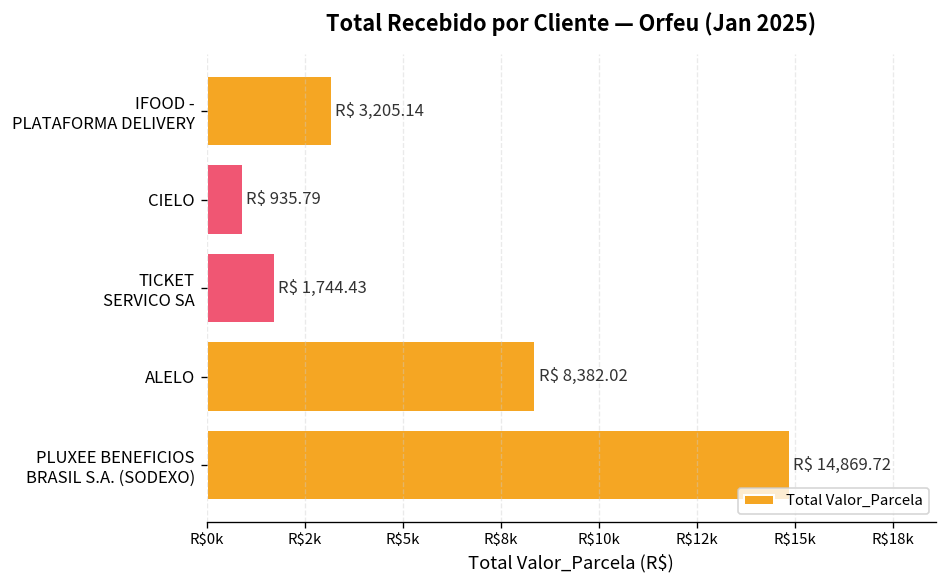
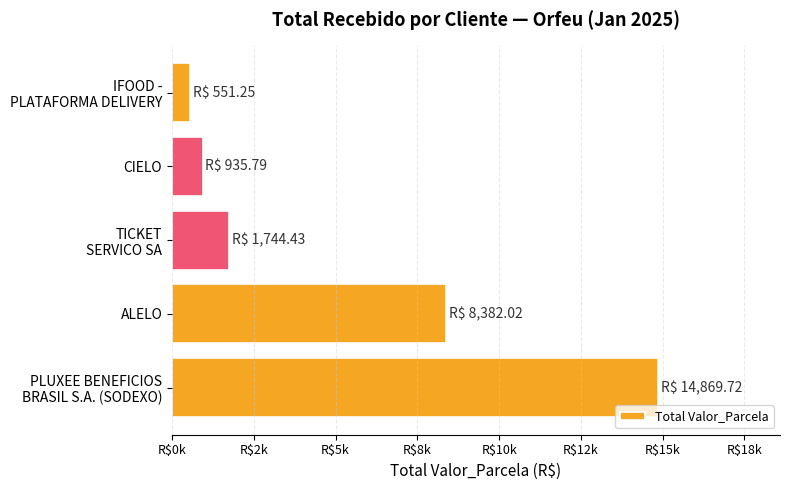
IFOOD - PLATAFORMA DELIVERY: 3,205.14 -> 551.25
